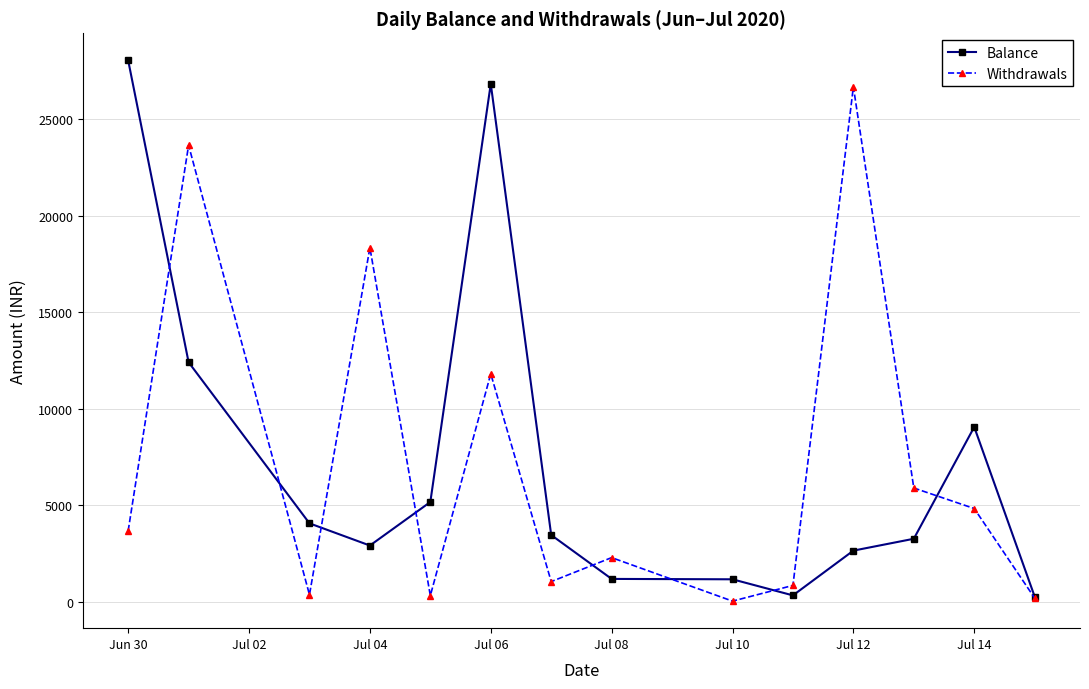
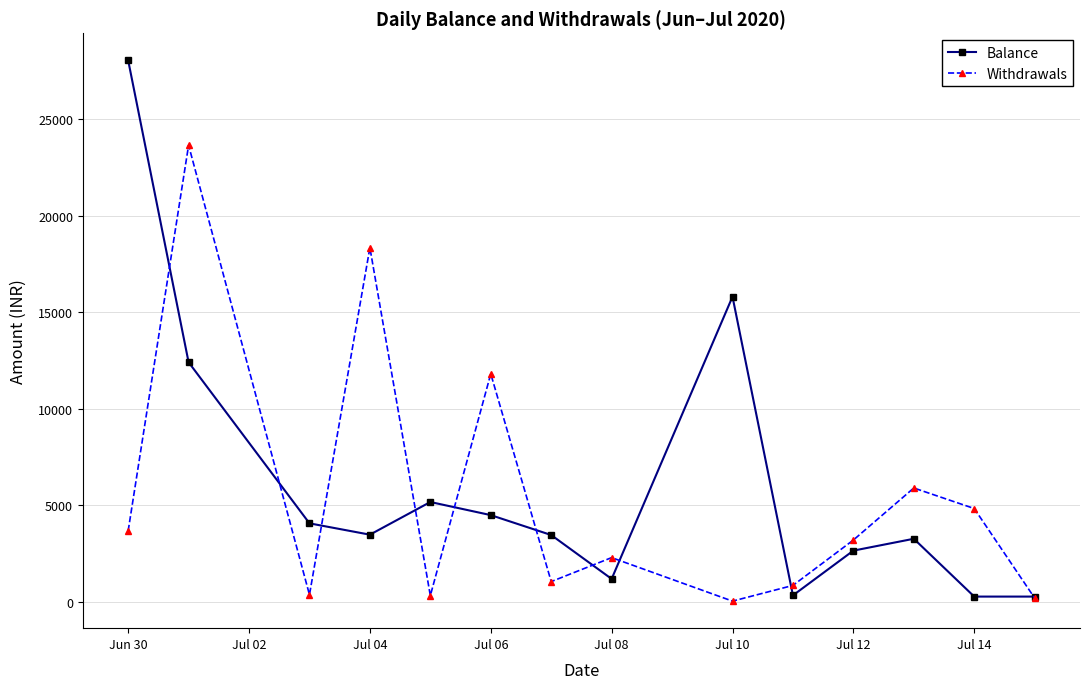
Balance, Jul 04: 2900 -> 3500
Balance, Jul 06: 26800 -> 4500
Balance, Jul 10: 1200 -> 15800
Withdrawals, Jul 12: 26700 -> 3200
Balance, Jul 14: 9000 -> 300
